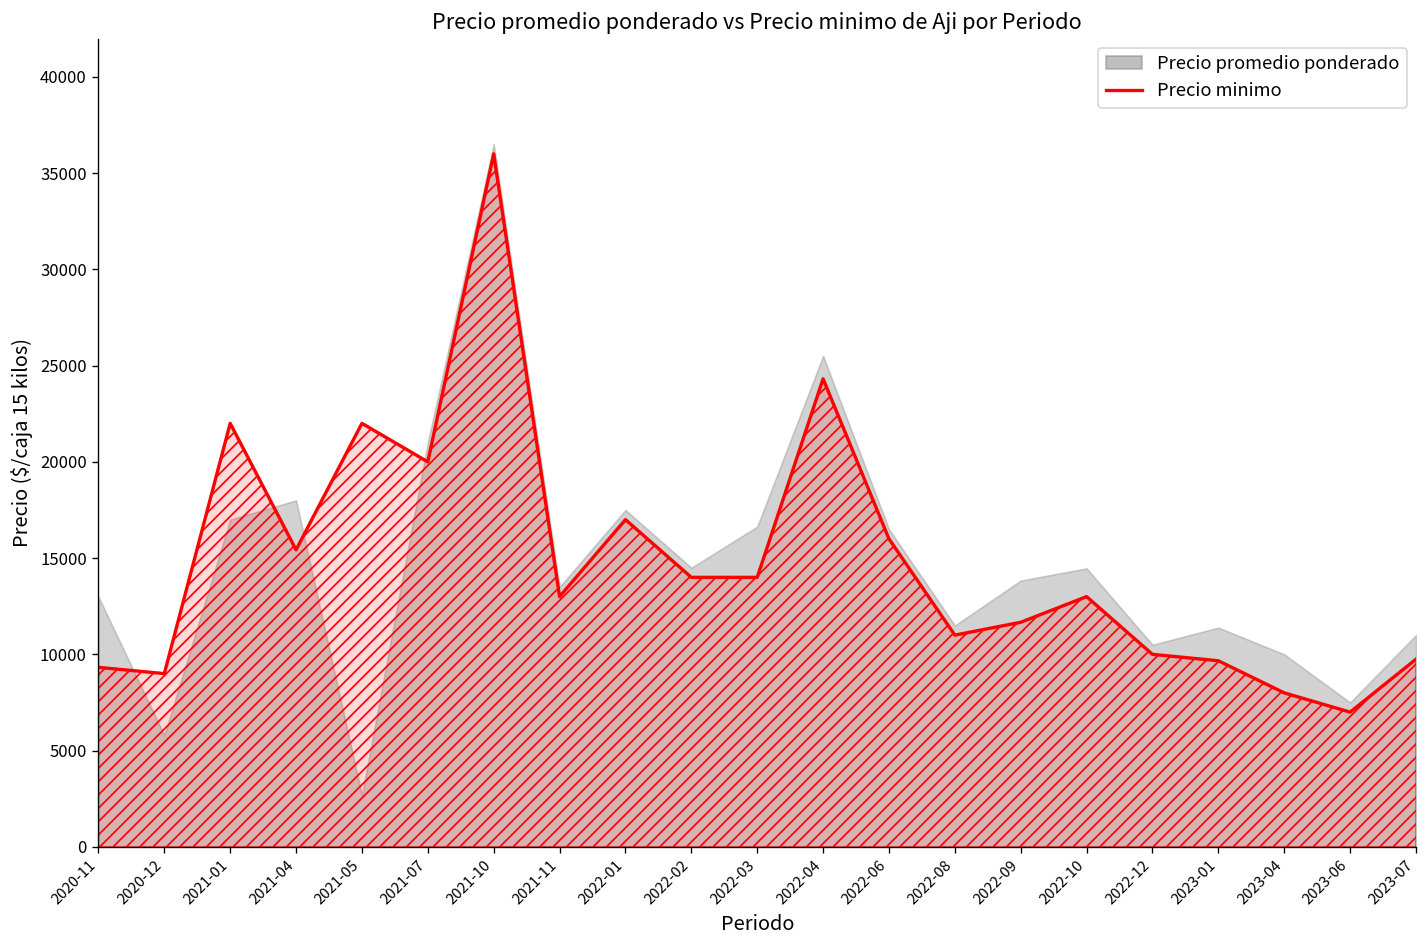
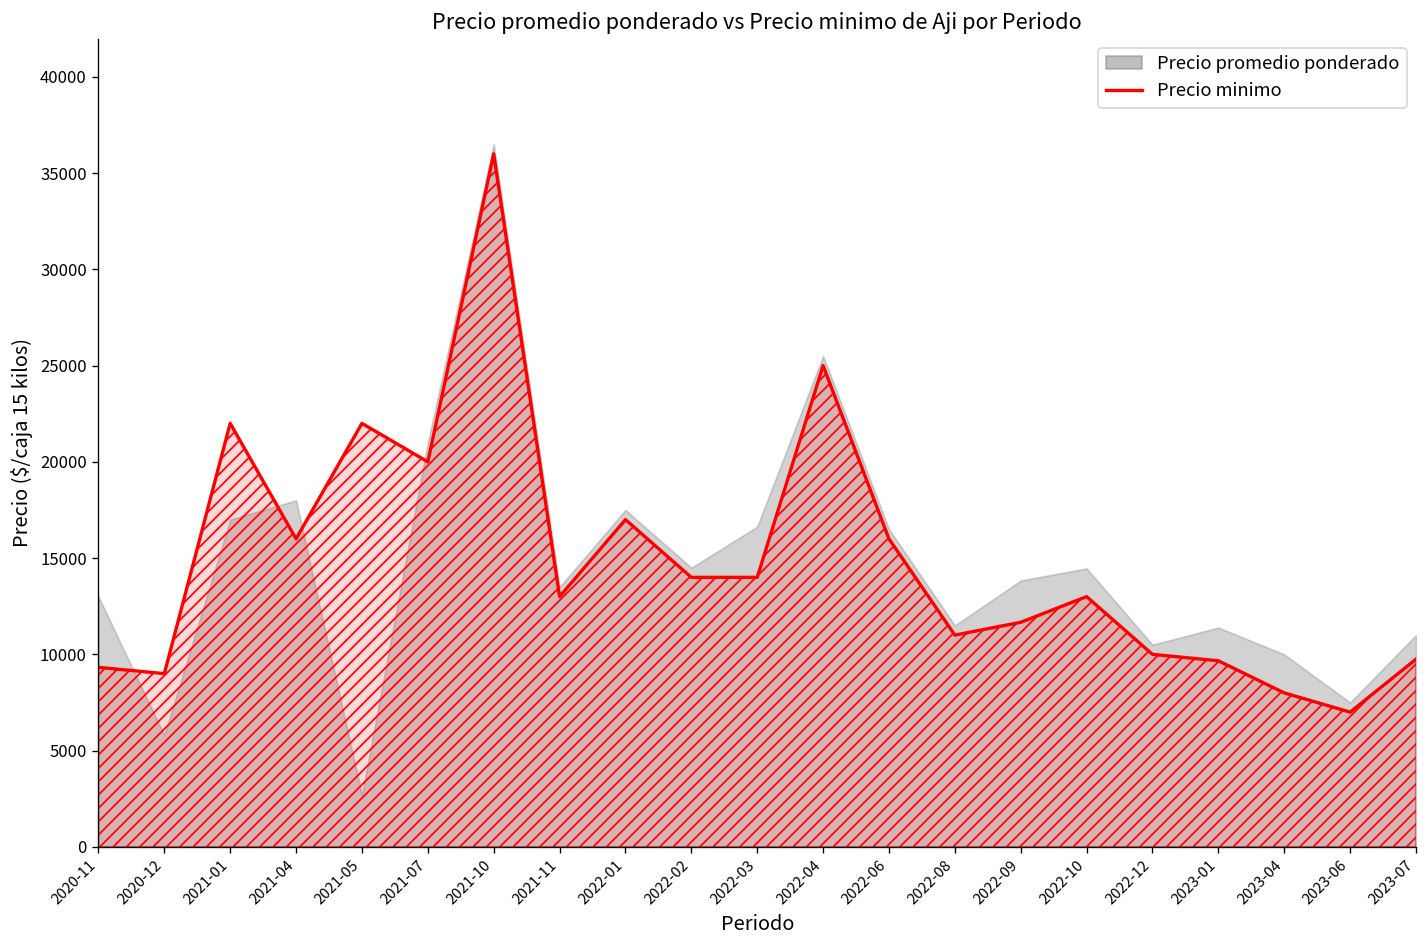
Precio minimo, 2021-04: 15400 -> 16000
Precio minimo, 2022-04: 24300 -> 25000
